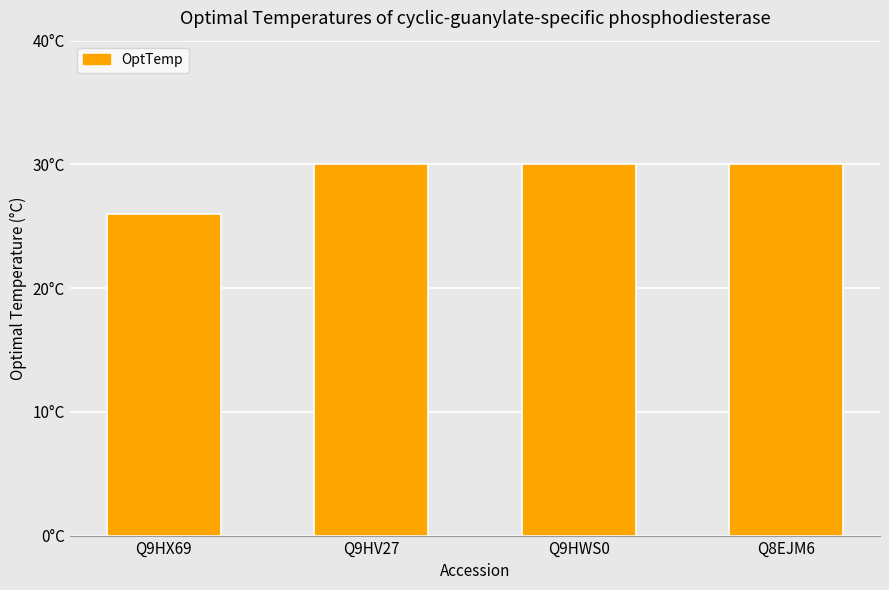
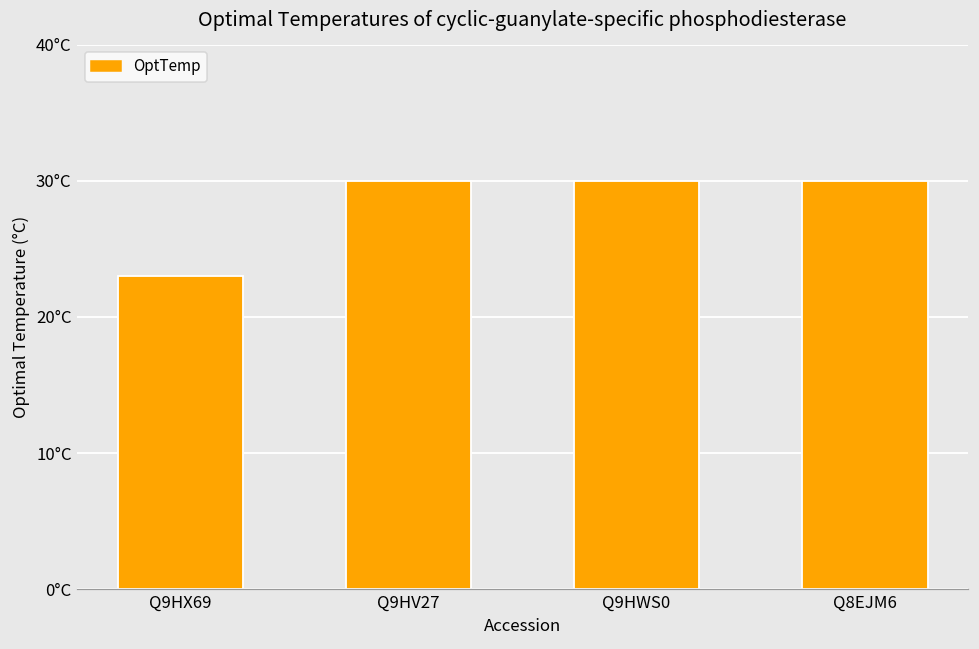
Q9HX69: 26°C -> 23°C
